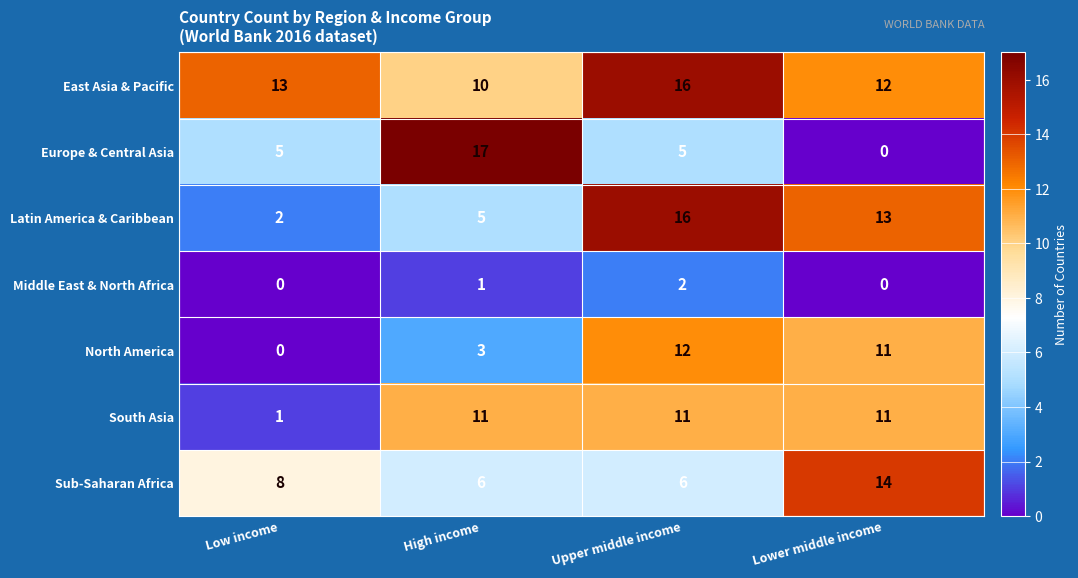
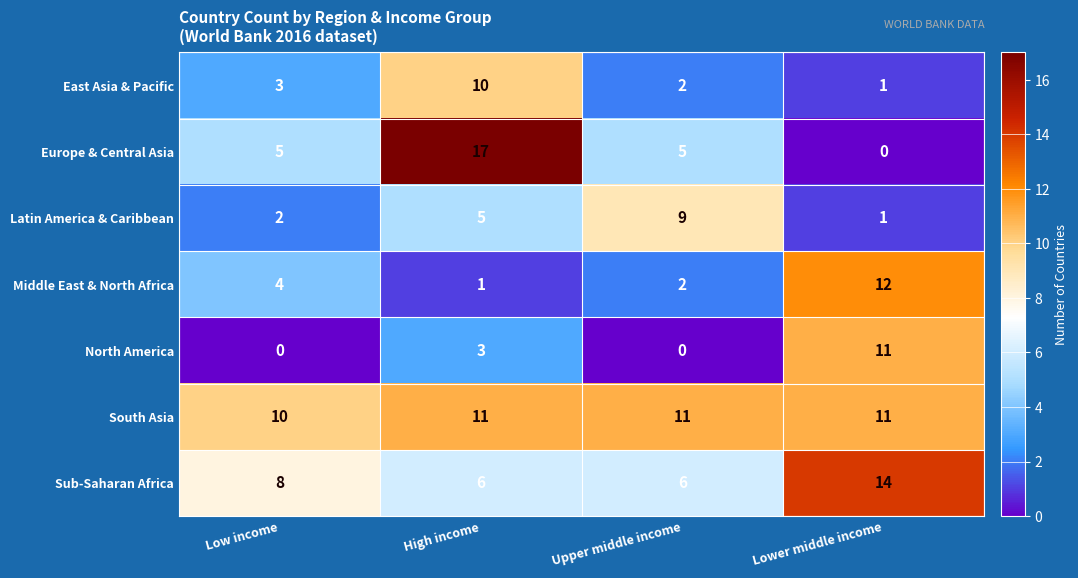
East Asia & Pacific, Low income: 13 -> 3
East Asia & Pacific, Upper middle income: 16 -> 2
East Asia & Pacific, Lower middle income: 12 -> 1
Latin America & Caribbean, Upper middle income: 16 -> 9
Latin America & Caribbean, Lower middle income: 13 -> 1
Middle East & North Africa, Low income: 0 -> 4
Middle East & North Africa, Lower middle income: 0 -> 12
North America, Upper middle income: 12 -> 0
South Asia, Low income: 1 -> 10
